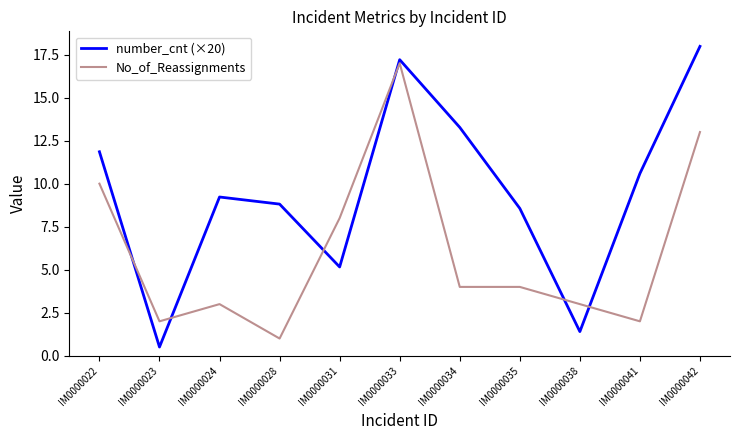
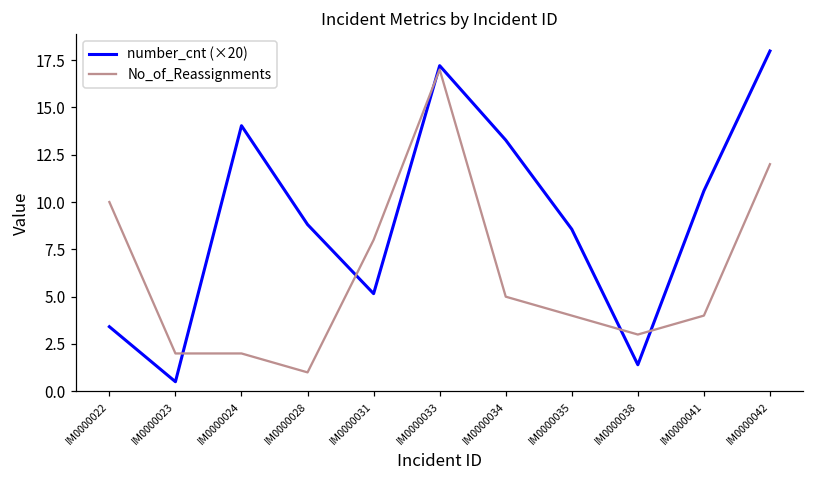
number_cnt (×20), IM0000022: 11.9 -> 3.4
number_cnt (×20), IM0000024: 9.2 -> 14.0
No_of_Reassignments, IM0000024: 3 -> 2
No_of_Reassignments, IM0000034: 4 -> 5
No_of_Reassignments, IM0000041: 2 -> 4
No_of_Reassignments, IM0000042: 13 -> 12
